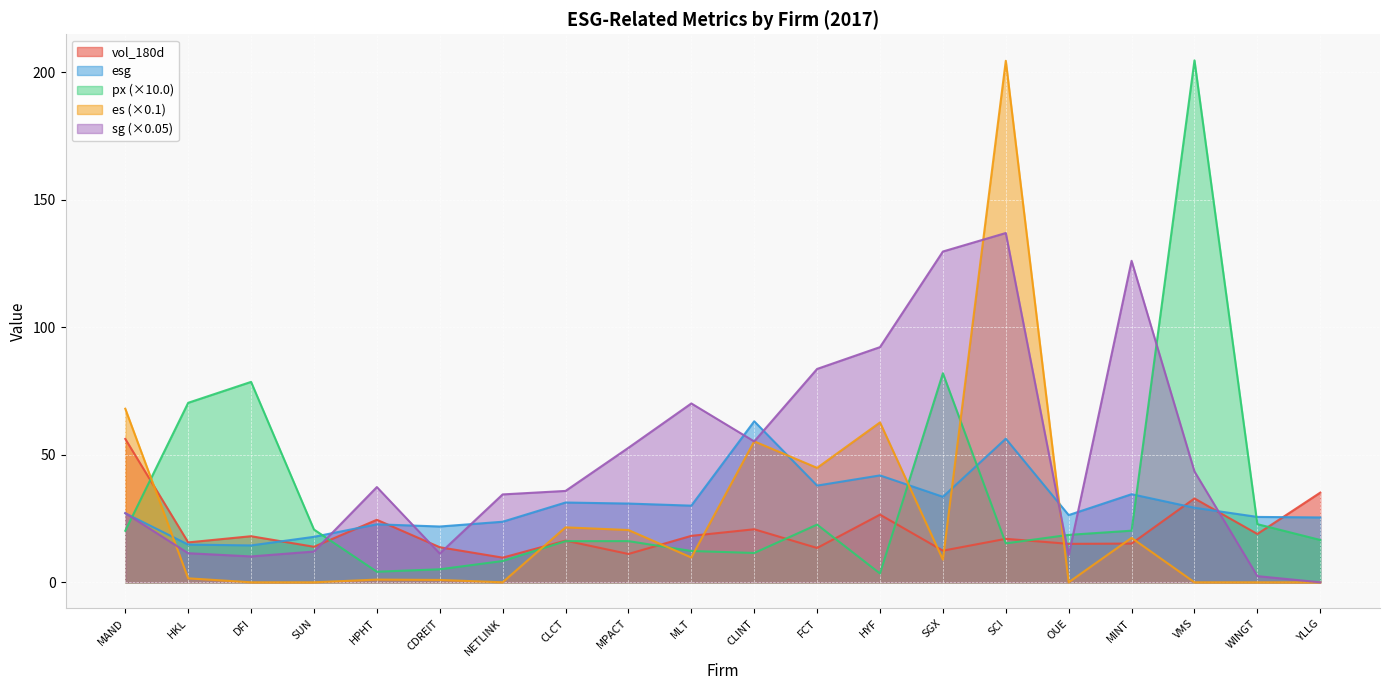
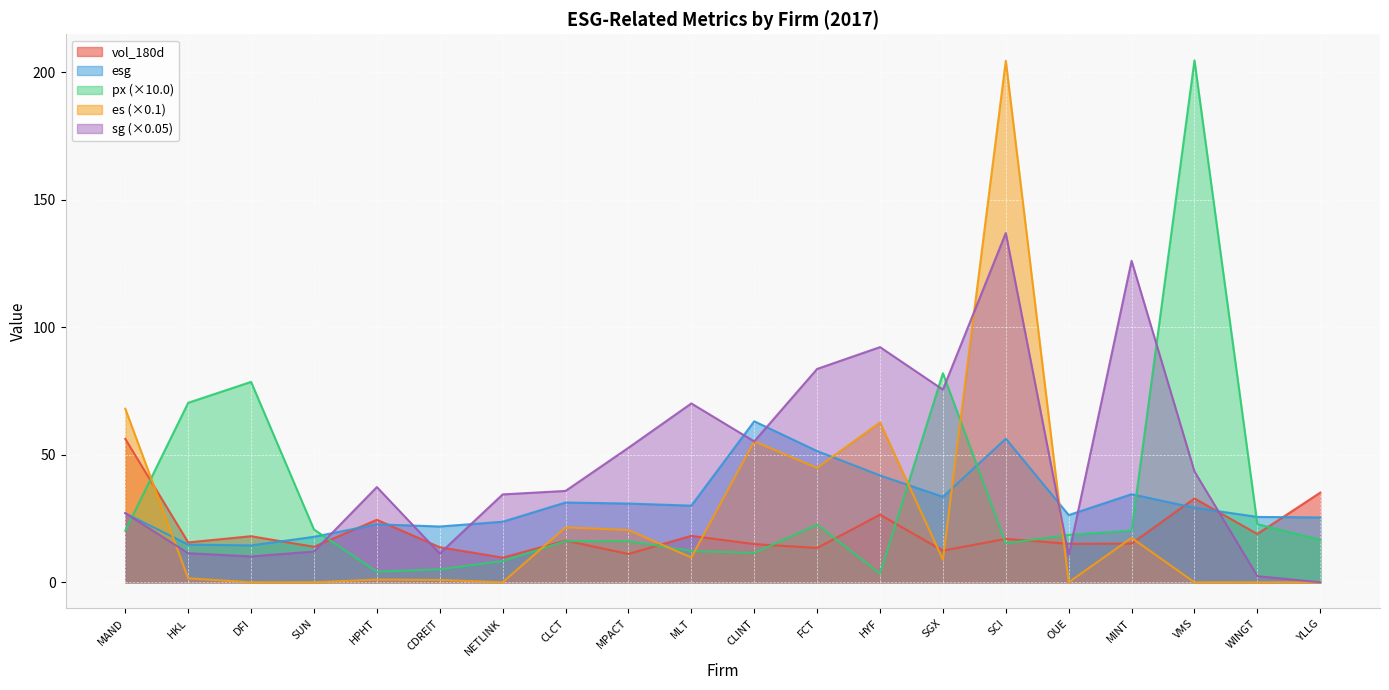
vol_180d, CLINT: 21 -> 15
esg, FCT: 38 -> 51
sg (×0.05), SGX: 130 -> 76
